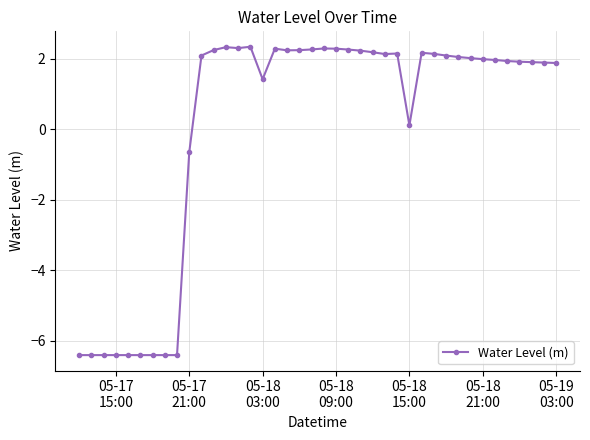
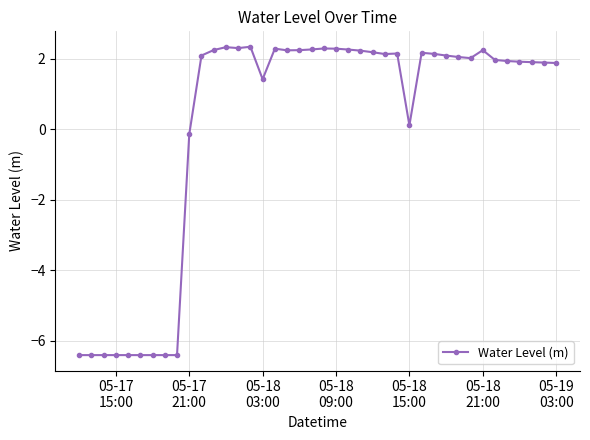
05-17 21:00: -0.7 -> -0.1
05-18 21:00: 2.0 -> 2.2
